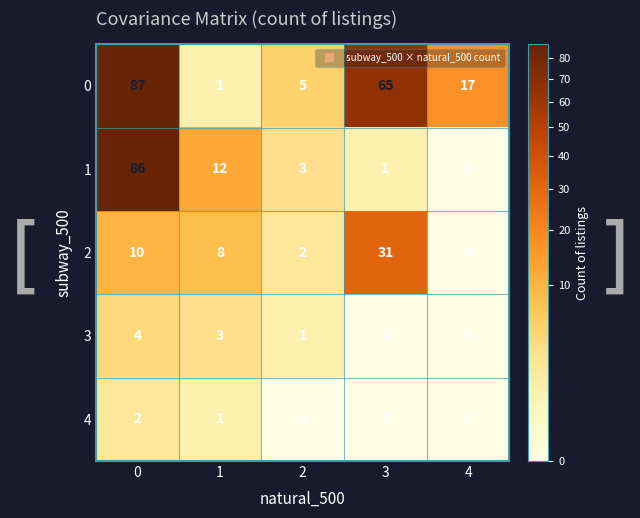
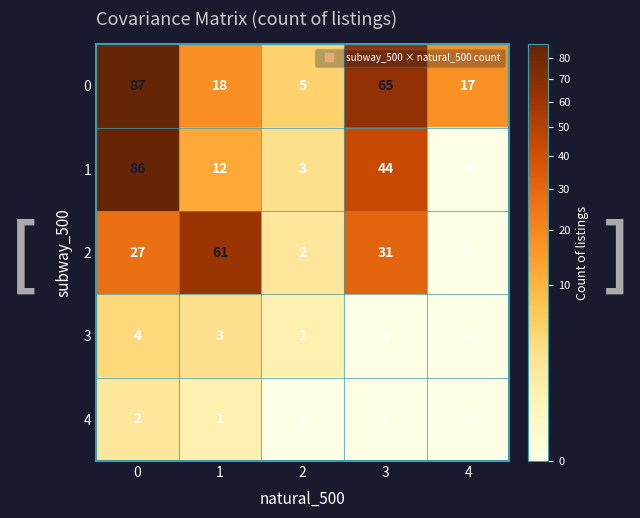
0, 1: 1 -> 18
1, 3: 1 -> 44
2, 0: 10 -> 27
2, 1: 8 -> 61
